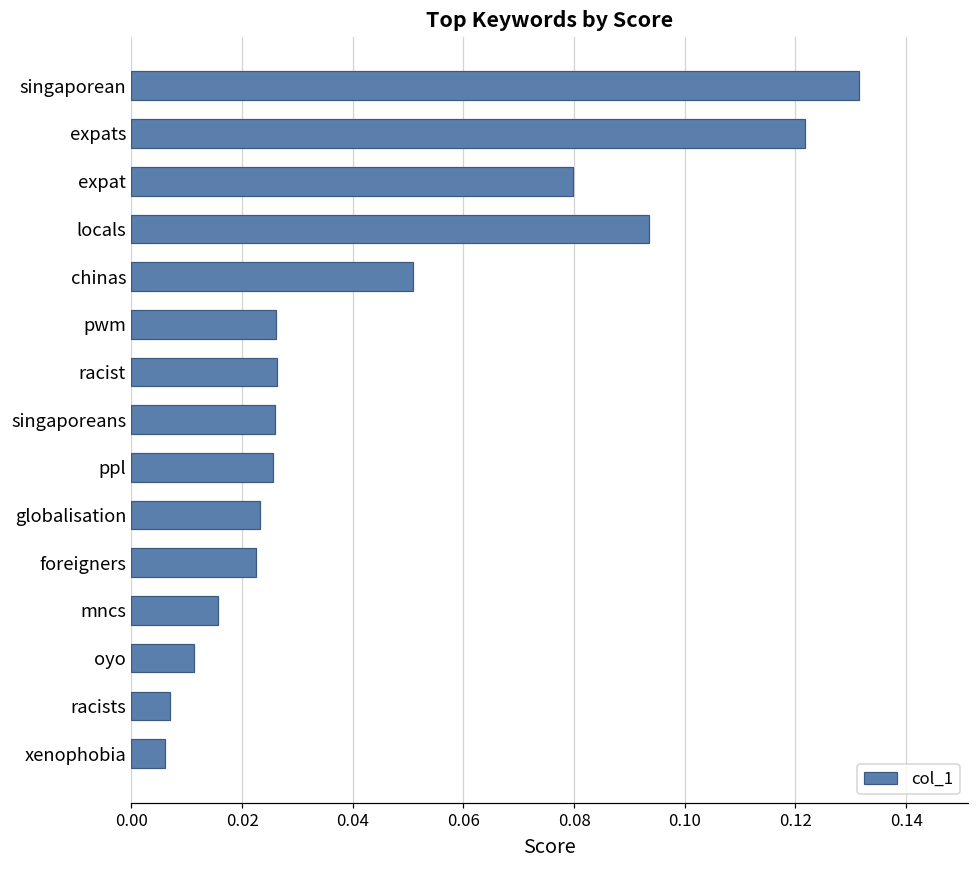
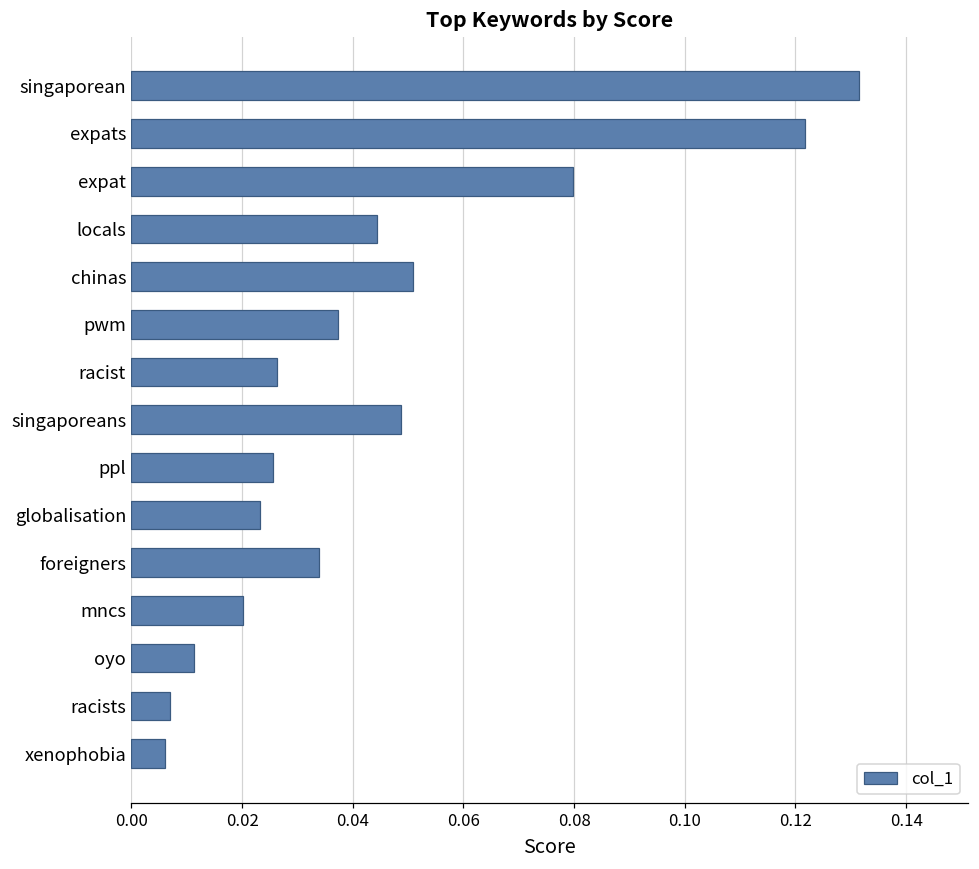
locals: 0.094 -> 0.044
pwm: 0.026 -> 0.037
singaporeans: 0.026 -> 0.049
foreigners: 0.022 -> 0.034
mncs: 0.016 -> 0.020
